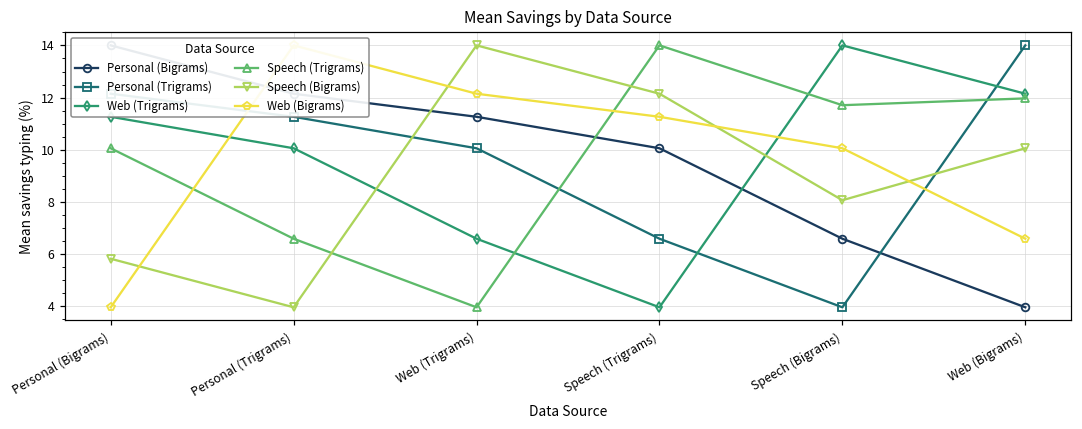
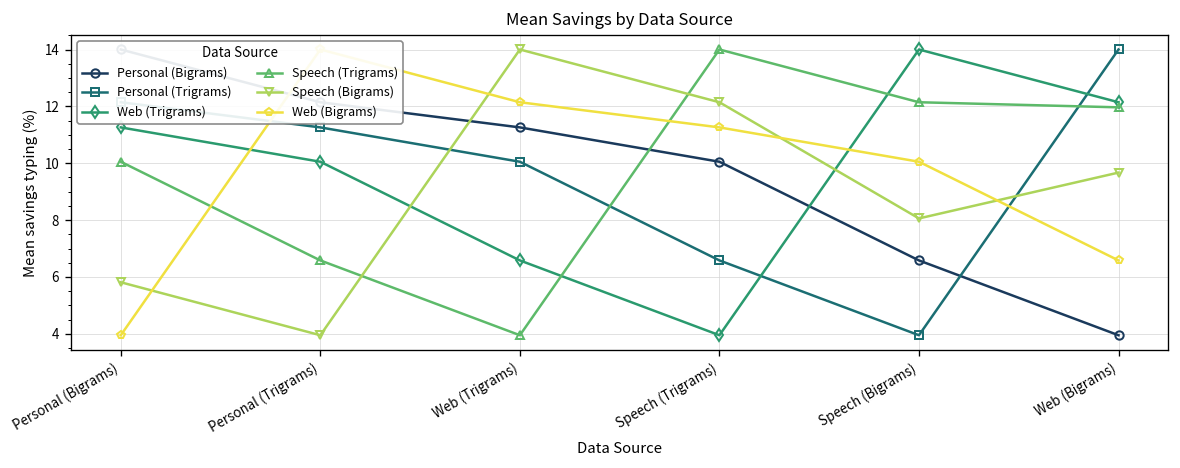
Speech (Trigrams), Speech (Bigrams): 11.7 -> 12.1
Speech (Bigrams), Web (Bigrams): 10.1 -> 9.7
